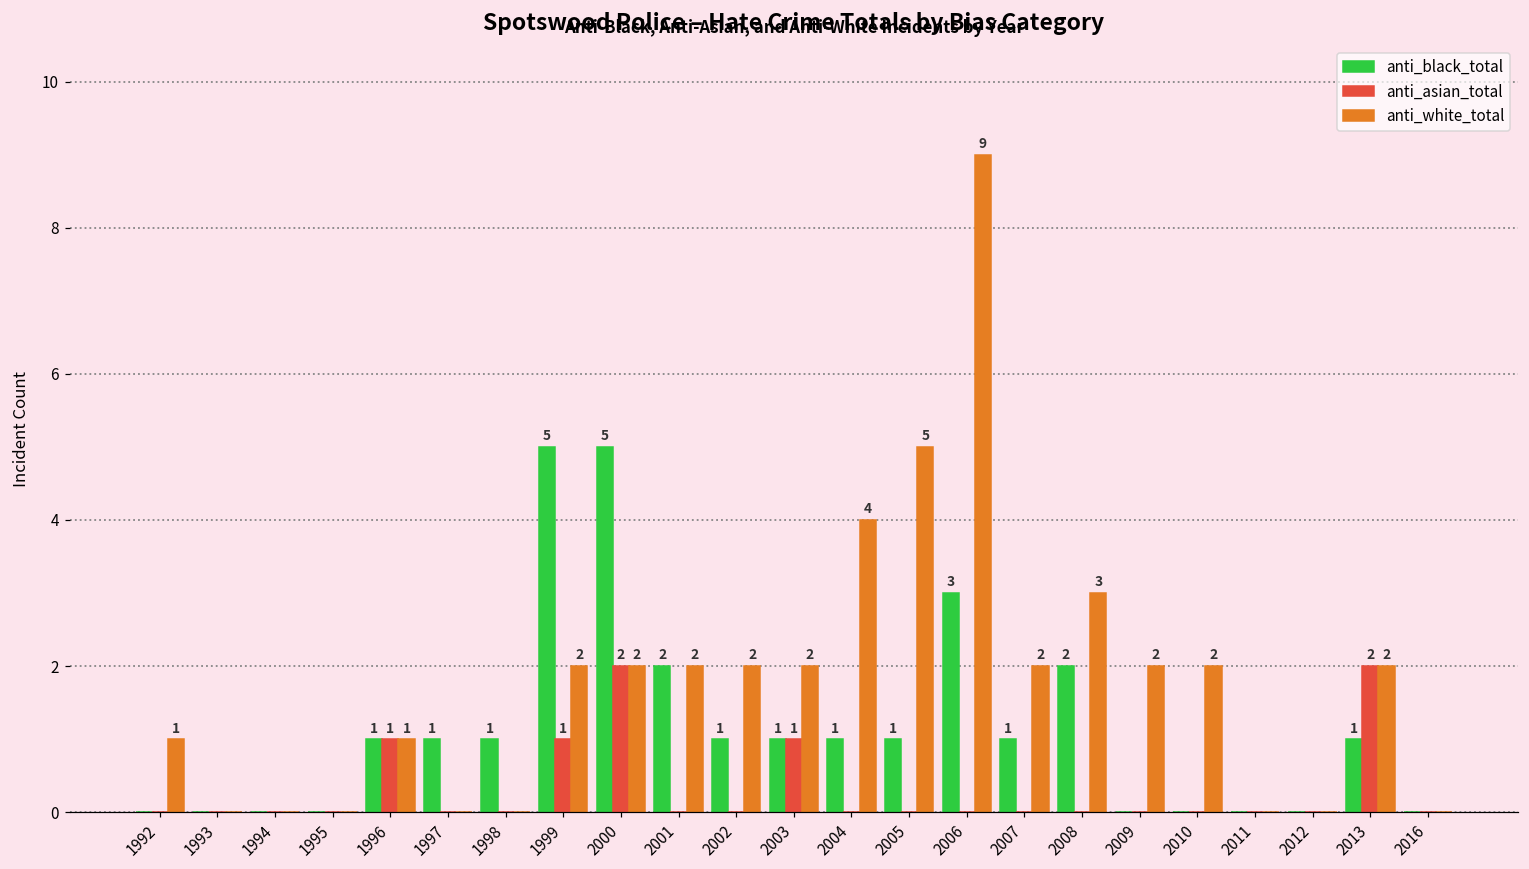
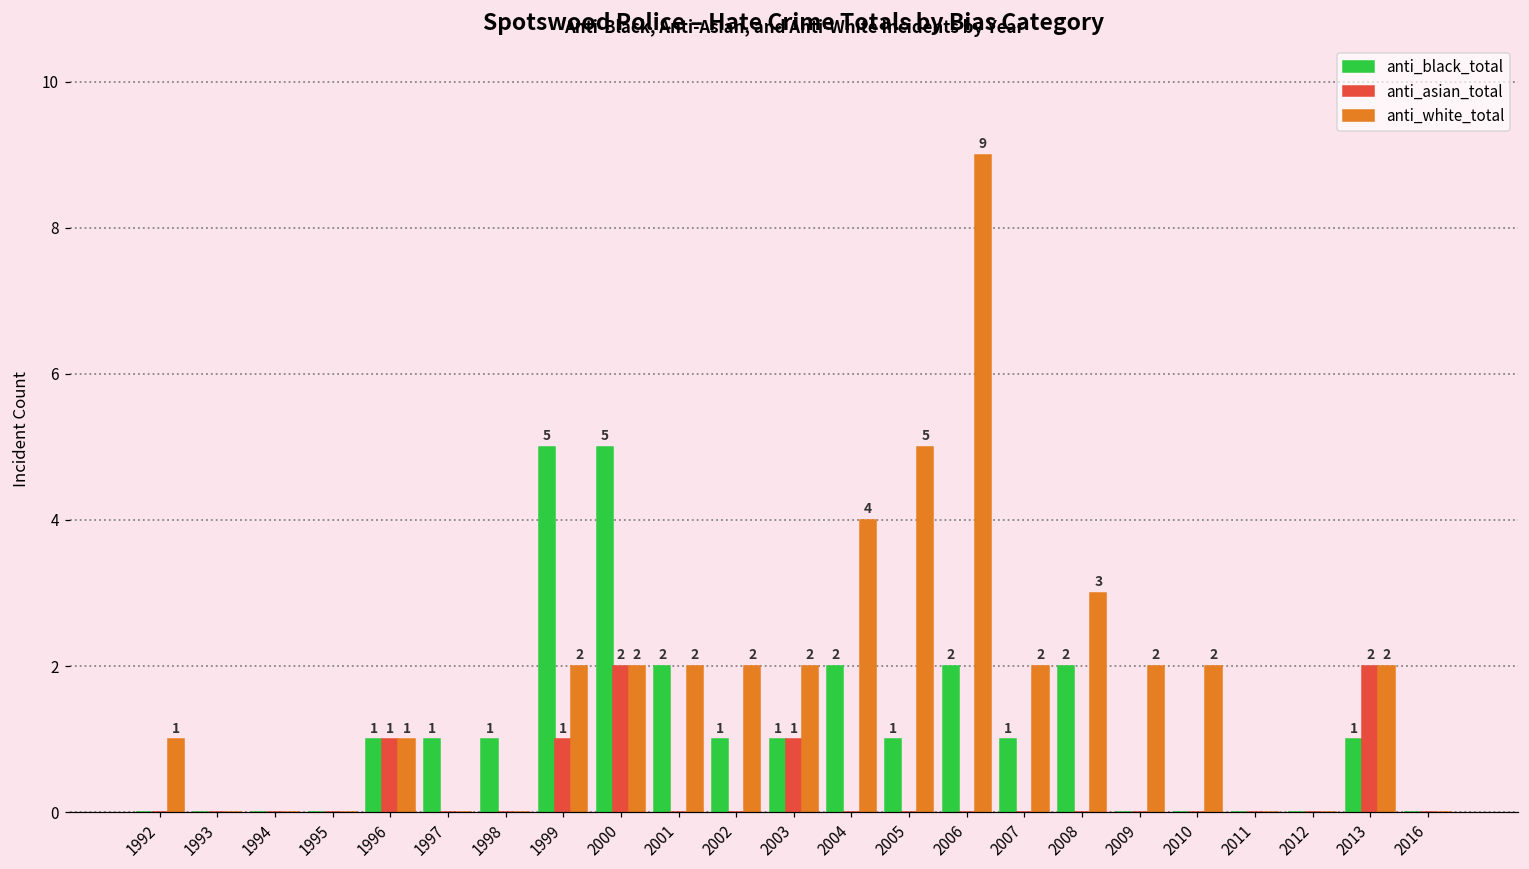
anti_black_total, 2004: 1 -> 2
anti_black_total, 2006: 3 -> 2
